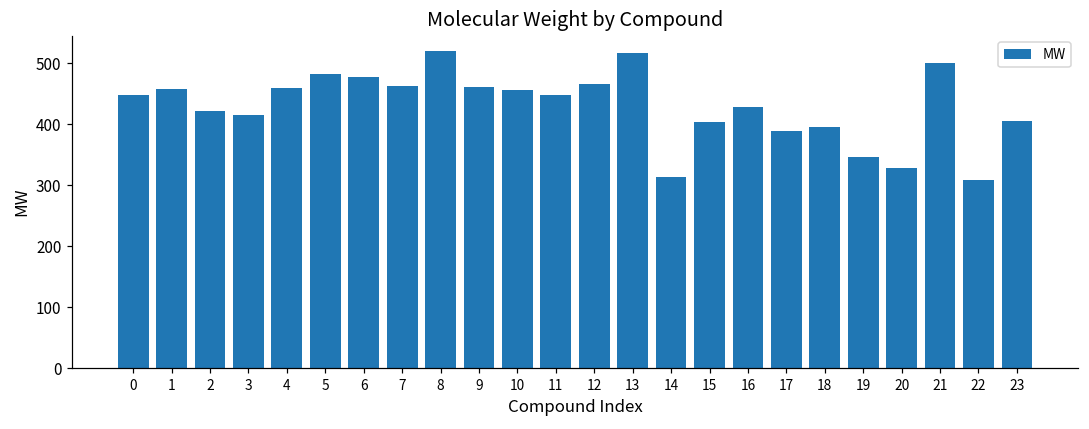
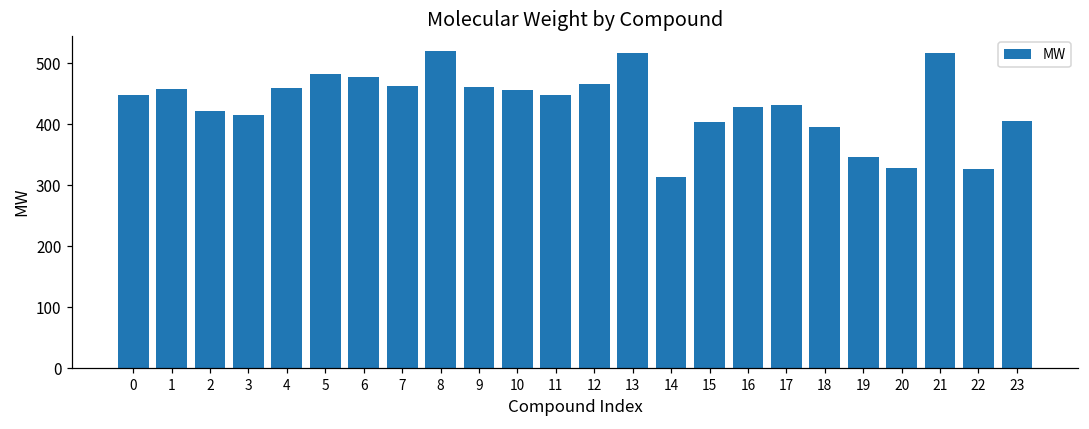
17: 390 -> 430
21: 500 -> 520
22: 310 -> 330
